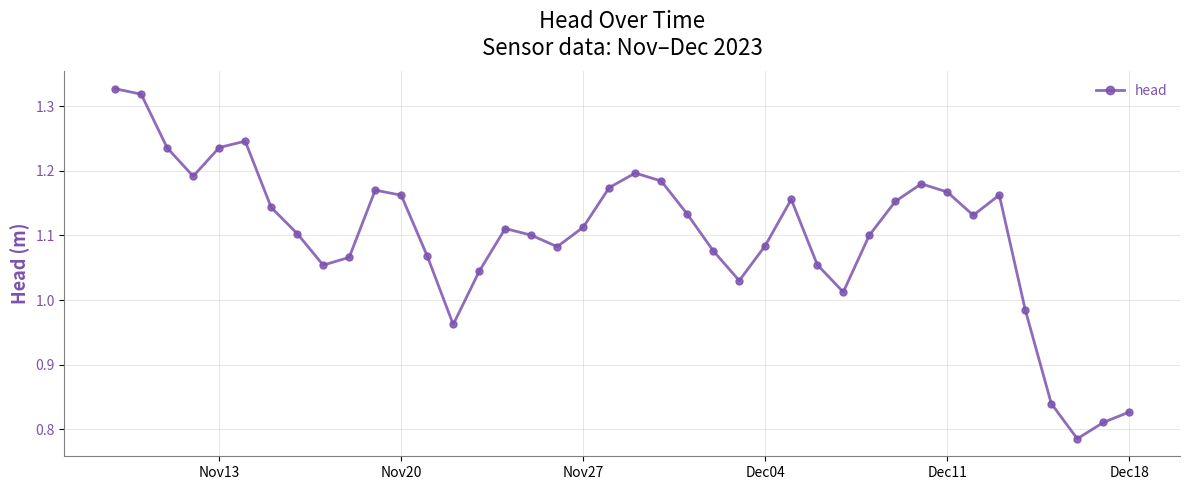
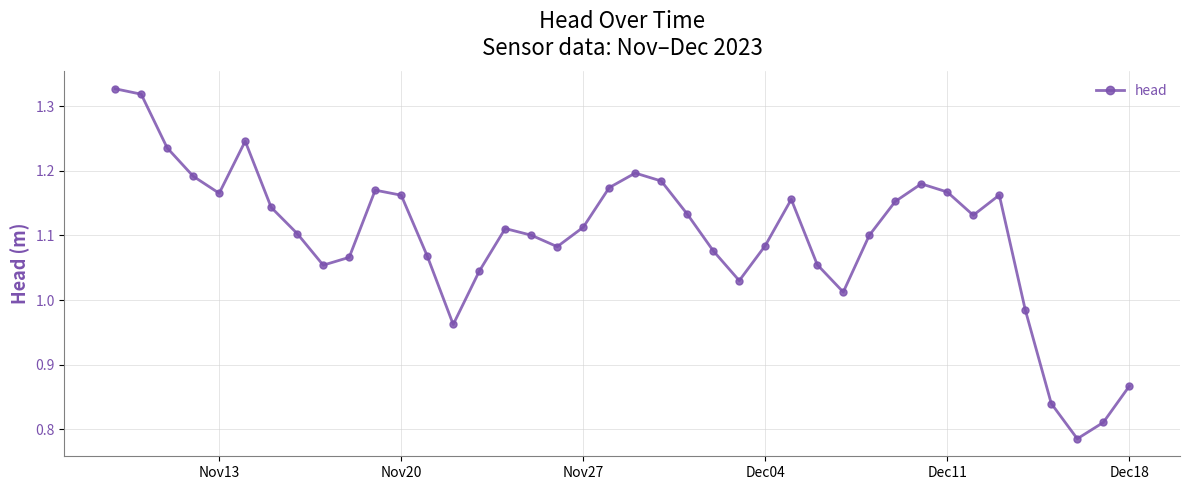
Nov13: 1.24 -> 1.17
Dec18: 0.83 -> 0.87
